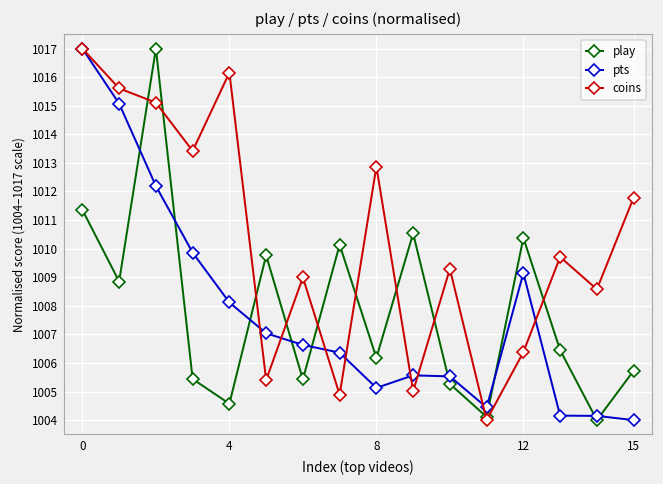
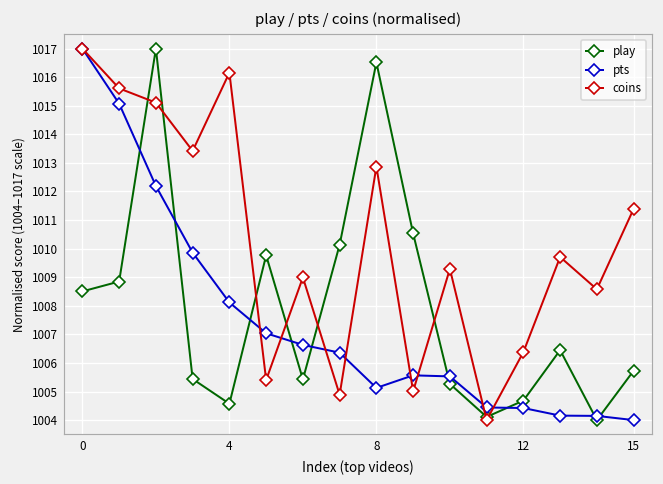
play, 0: 1011.4 -> 1008.5
play, 8: 1006.2 -> 1016.5
play, 12: 1010.4 -> 1004.7
pts, 12: 1009.1 -> 1004.4
coins, 15: 1011.8 -> 1011.4
